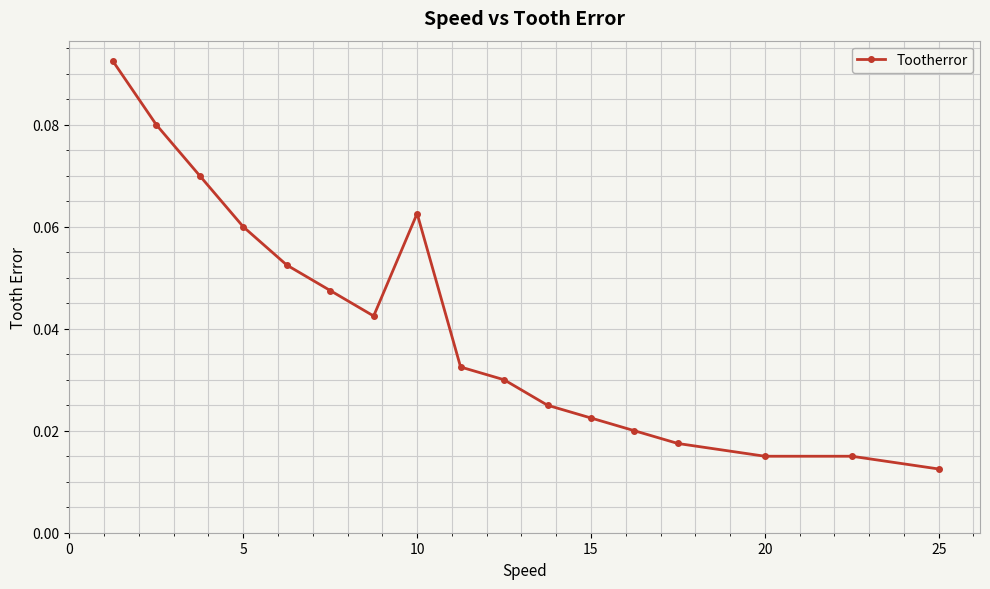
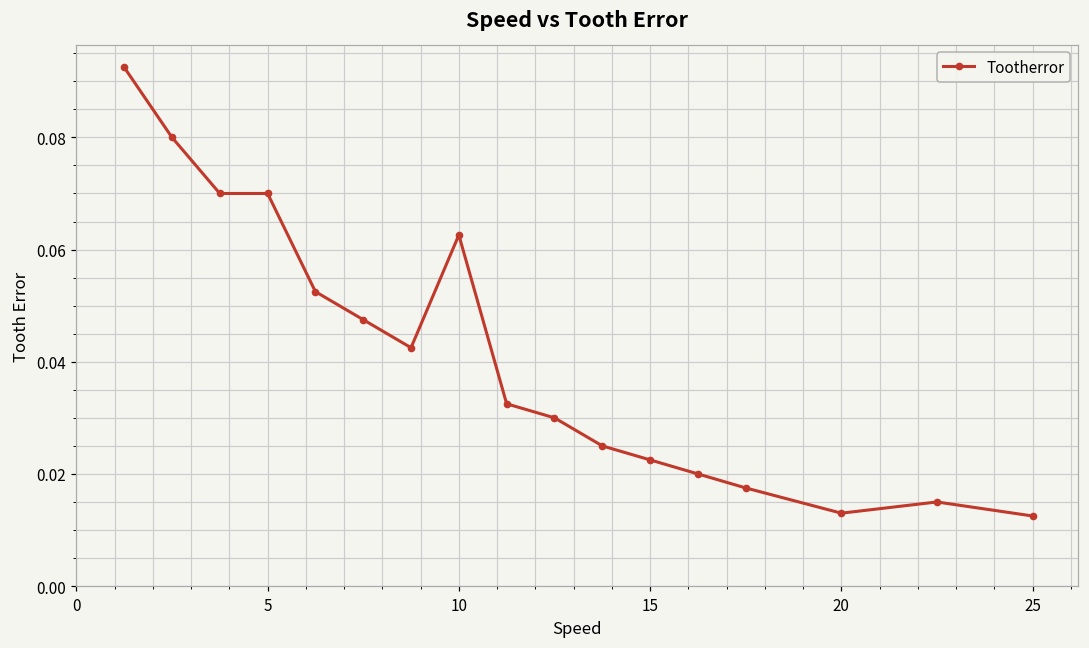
5: 0.06 -> 0.07
20: 0.015 -> 0.013
